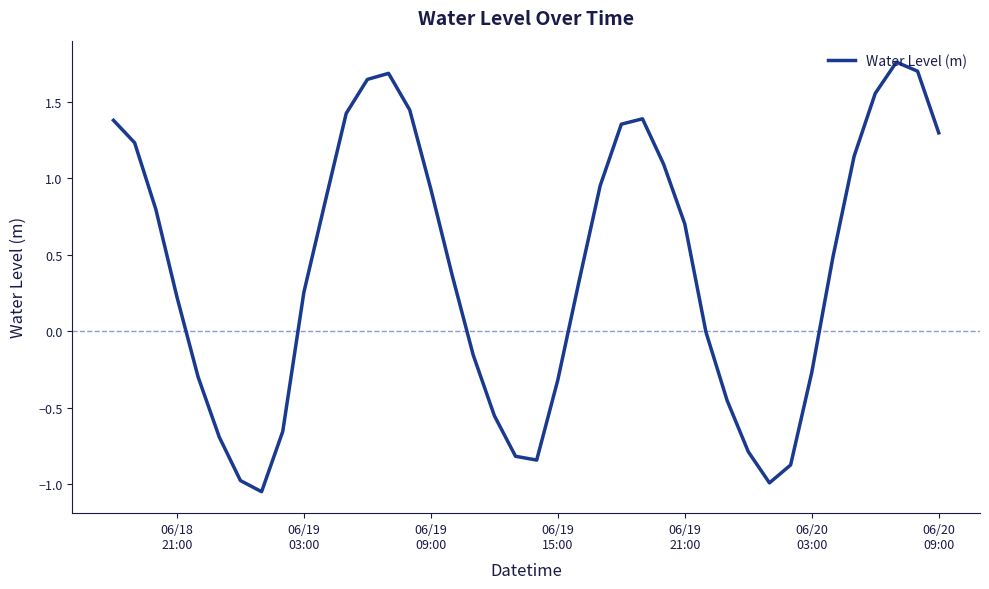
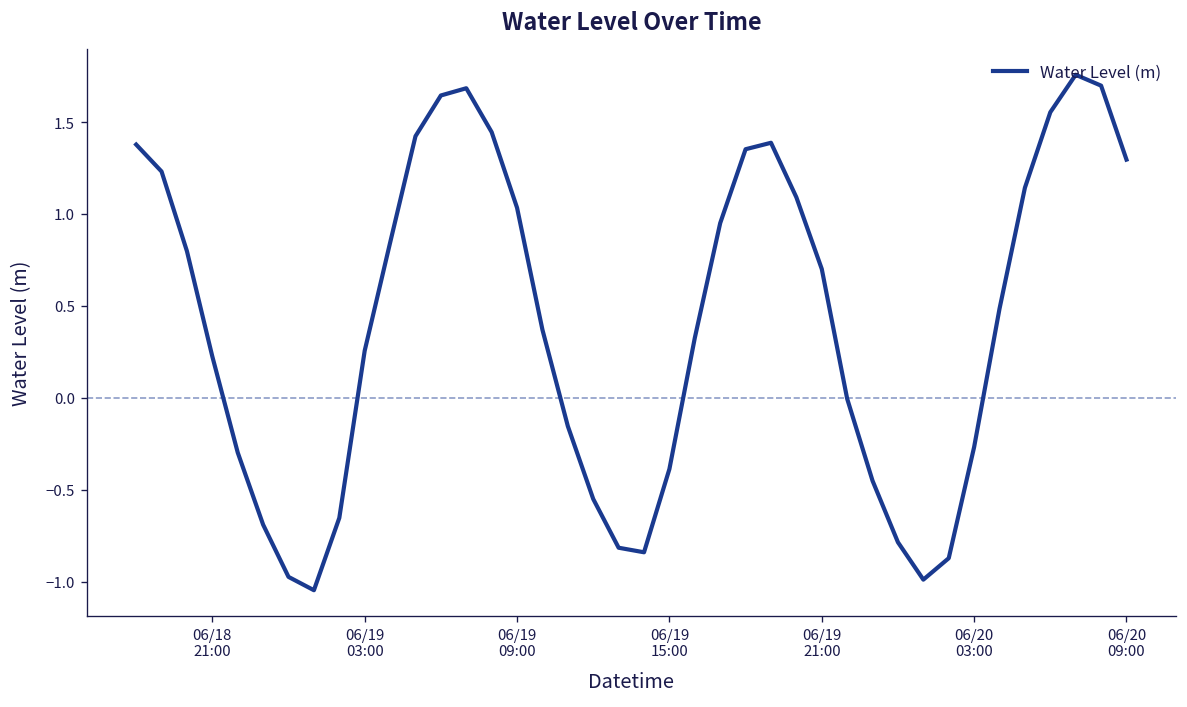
06/19 09:00: 0.93 -> 1.03
06/19 15:00: -0.32 -> -0.39
